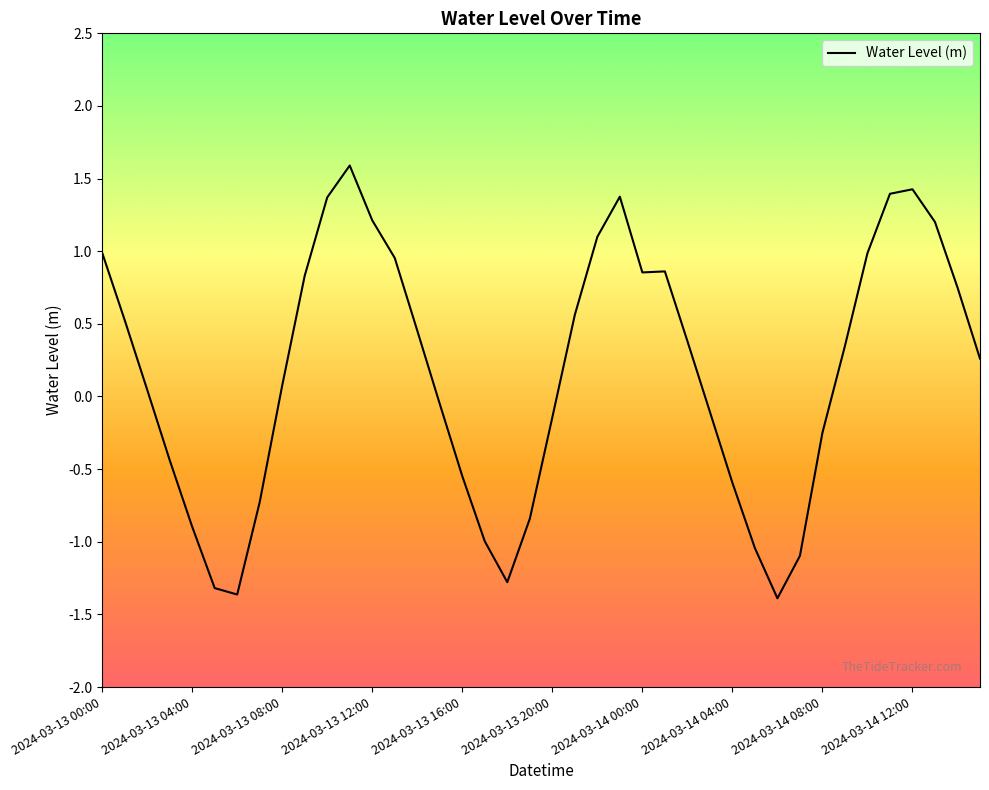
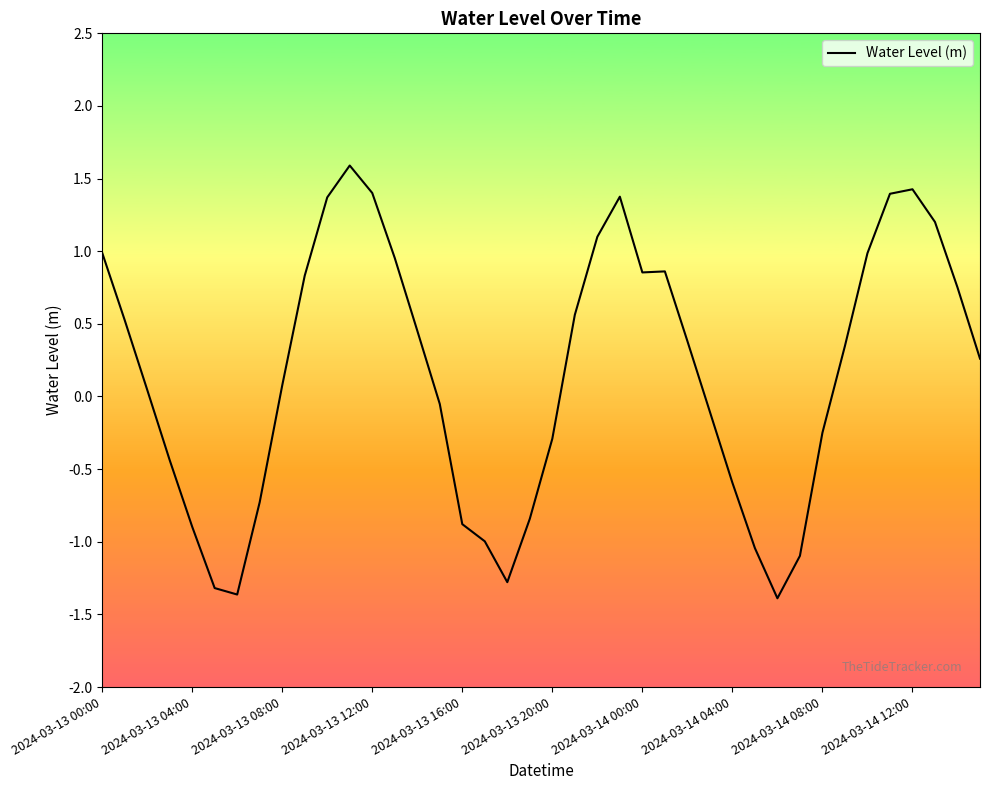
2024-03-13 12:00: 1.21 -> 1.40
2024-03-13 16:00: -0.55 -> -0.88
2024-03-13 20:00: -0.14 -> -0.29
